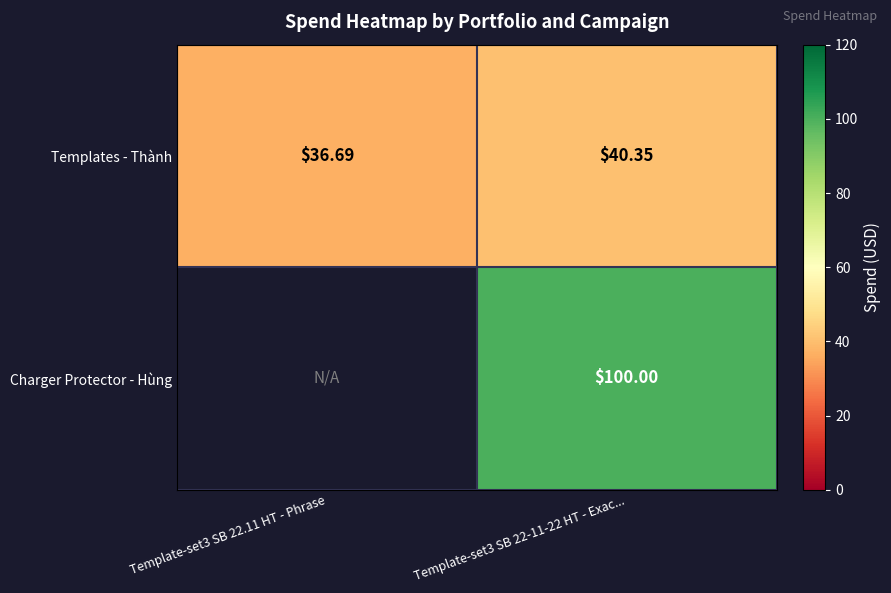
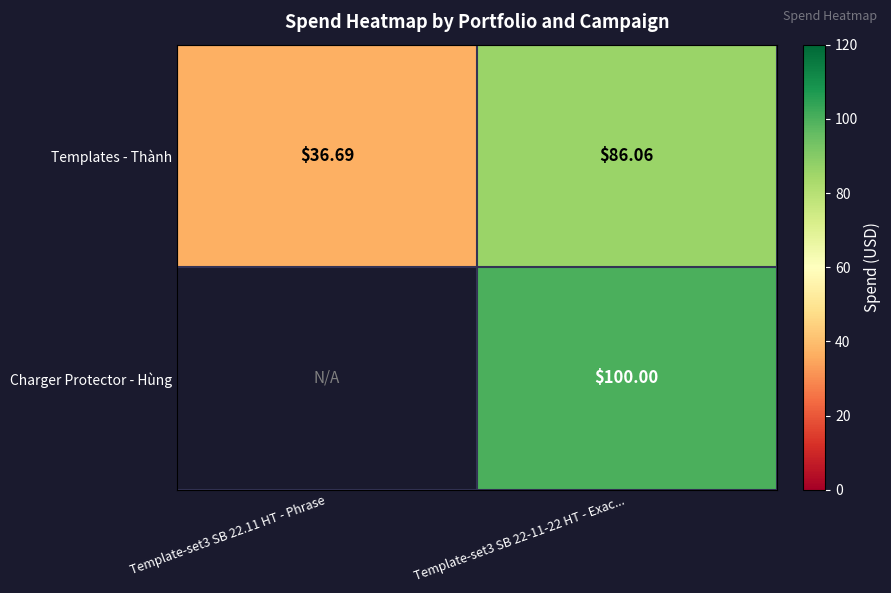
Templates - Thành, Template-set3 SB 22-11-22 HT - Exac...: $40.35 -> $86.06
